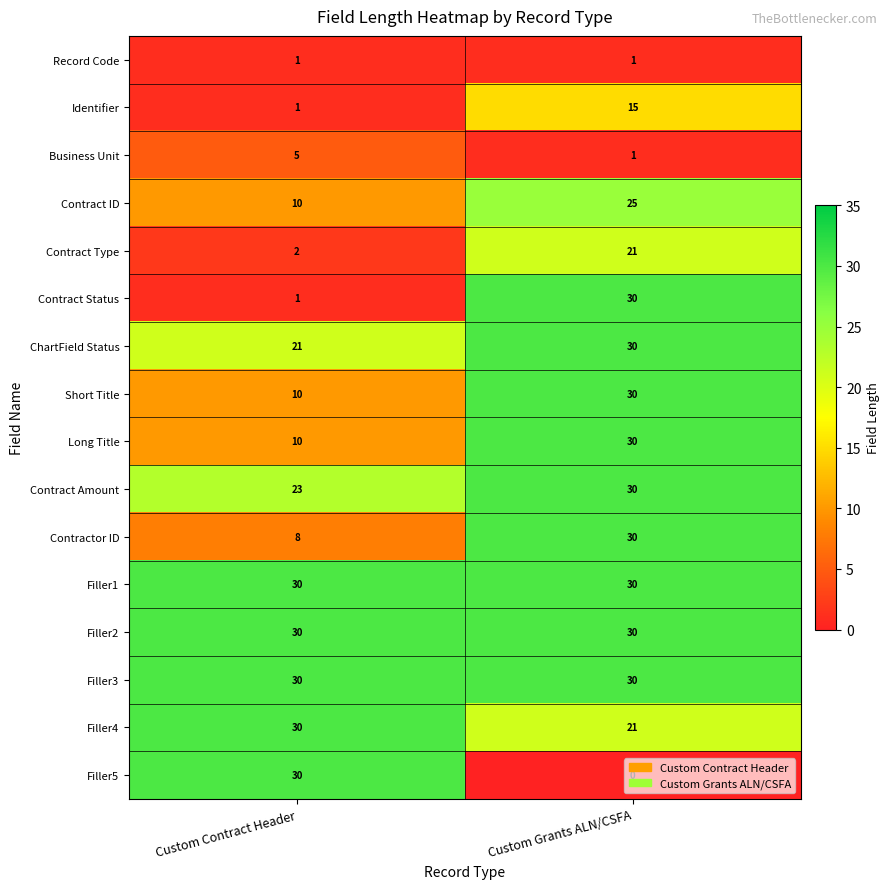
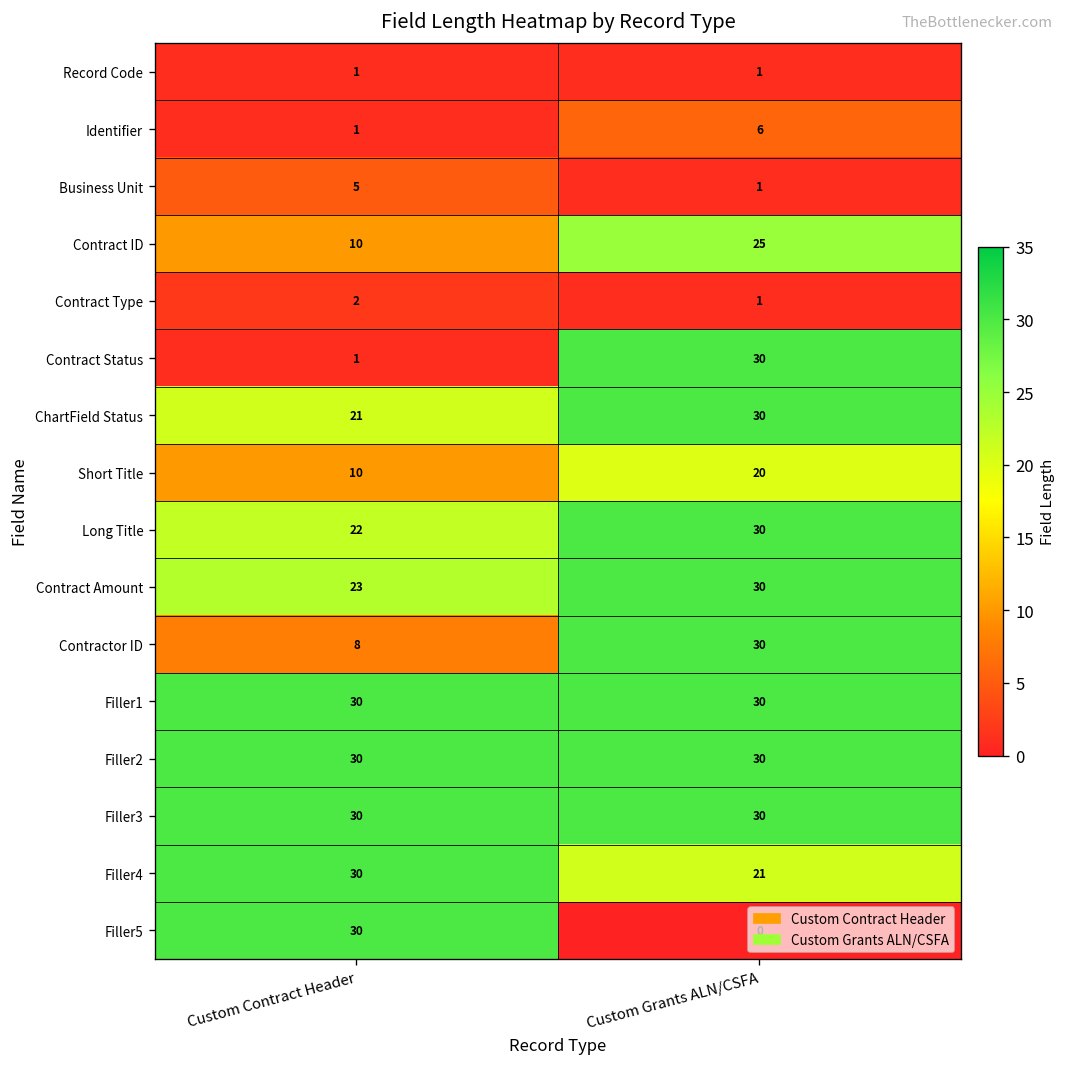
Identifier, Custom Grants ALN/CSFA: 15 -> 6
Contract Type, Custom Grants ALN/CSFA: 21 -> 1
Short Title, Custom Grants ALN/CSFA: 30 -> 20
Long Title, Custom Contract Header: 10 -> 22
